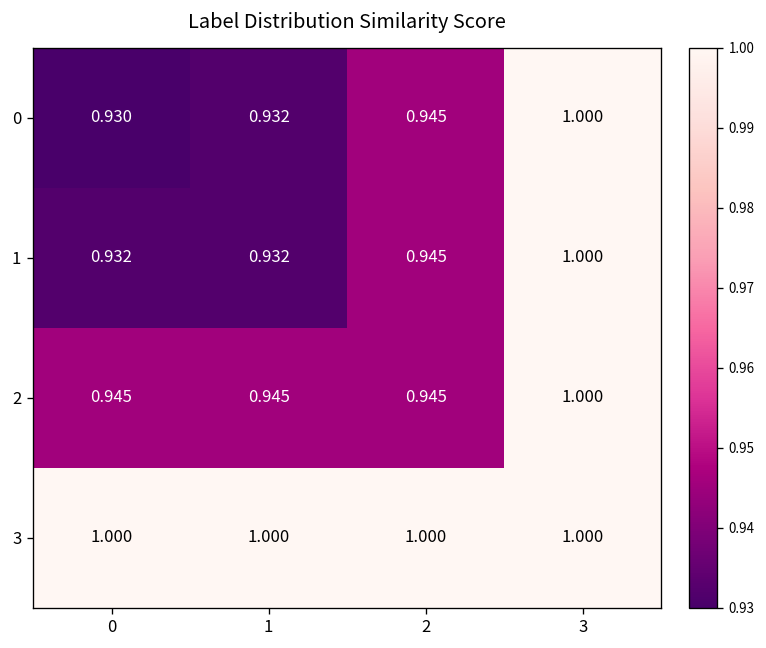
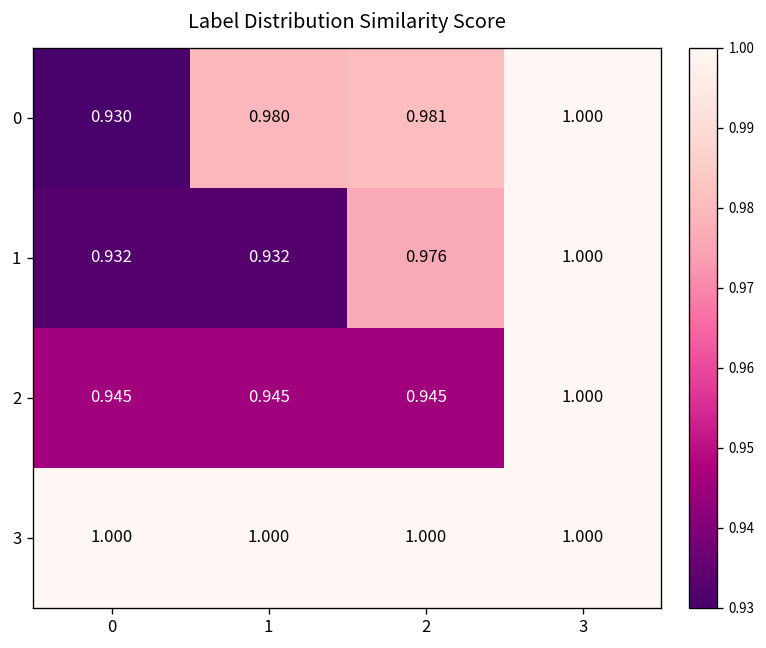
0, 1: 0.932 -> 0.980
0, 2: 0.945 -> 0.981
1, 2: 0.945 -> 0.976
